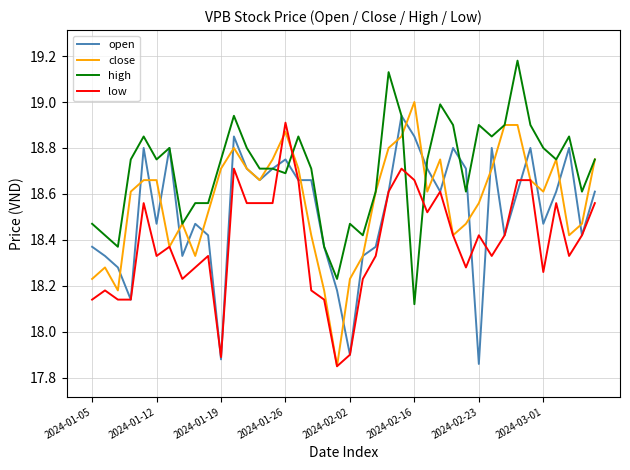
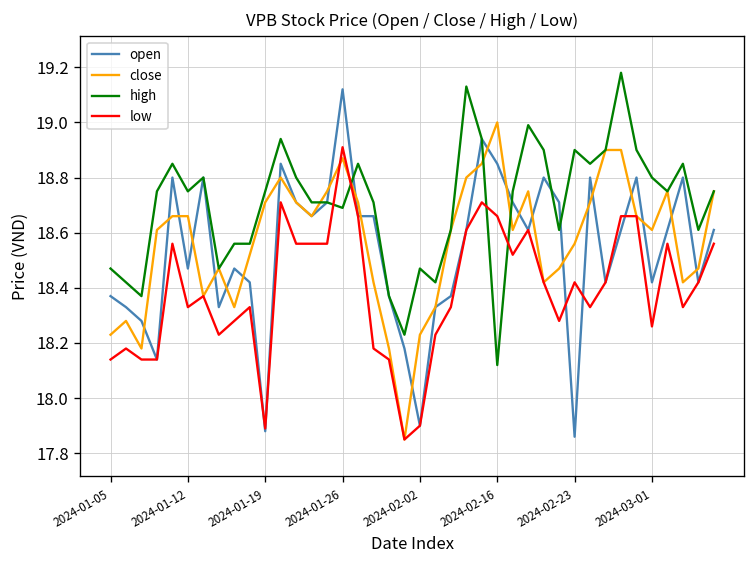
open, 2024-01-26: 18.75 -> 19.12
open, 2024-03-01: 18.47 -> 18.42
